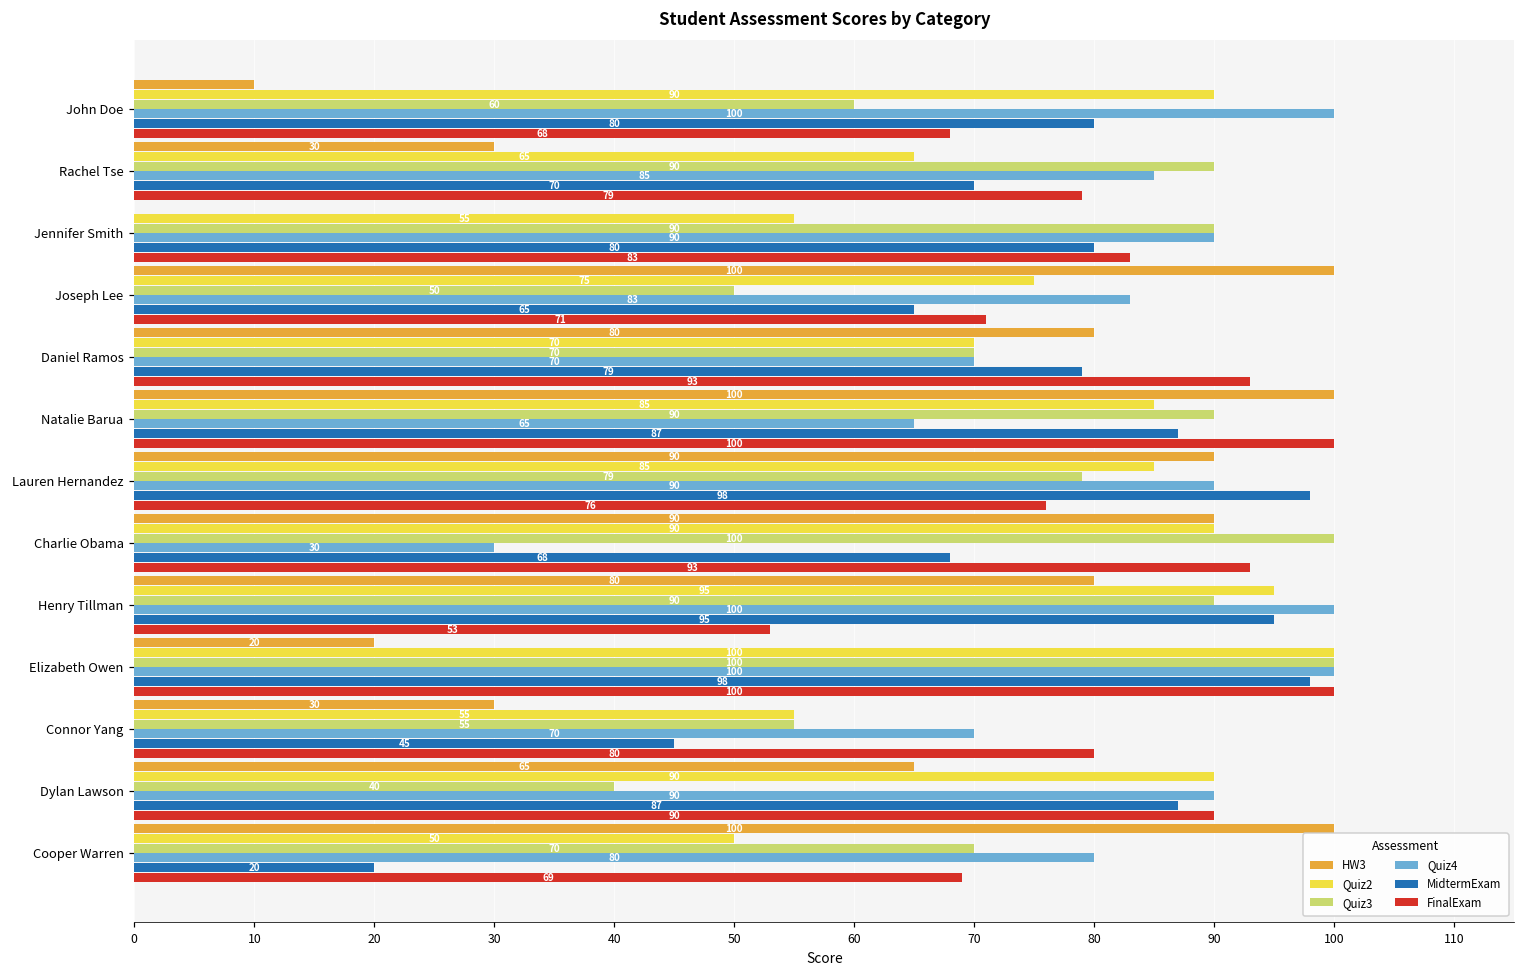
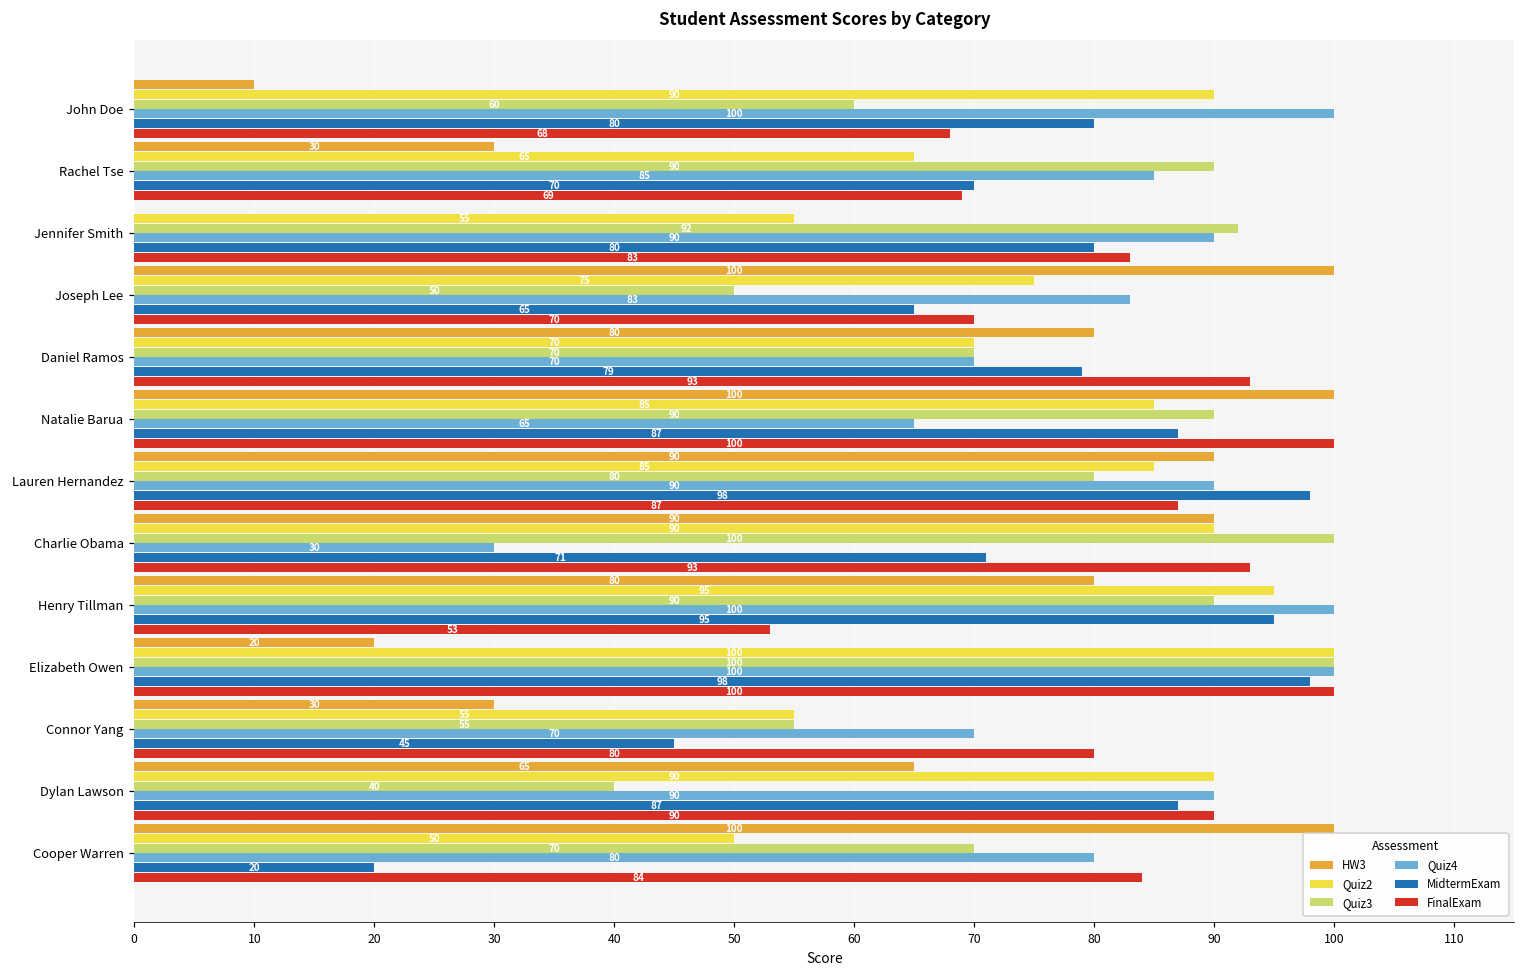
FinalExam, Rachel Tse: 79 -> 69
Quiz3, Jennifer Smith: 90 -> 92
FinalExam, Joseph Lee: 71 -> 70
Quiz3, Lauren Hernandez: 79 -> 80
FinalExam, Lauren Hernandez: 76 -> 87
MidtermExam, Charlie Obama: 68 -> 71
FinalExam, Cooper Warren: 69 -> 84
